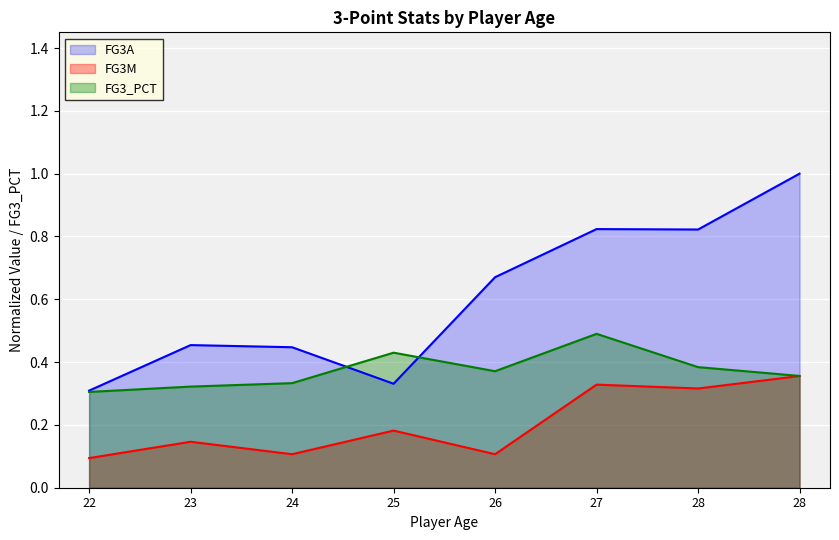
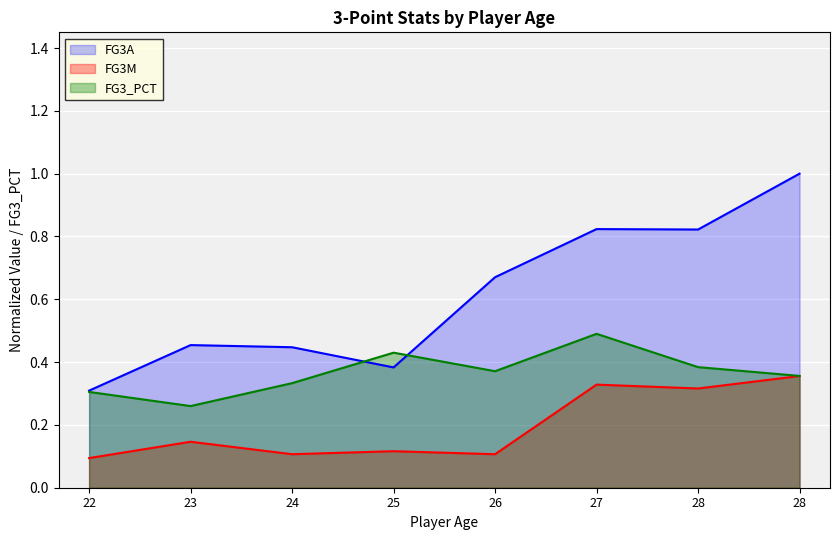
FG3_PCT, 23: 0.32 -> 0.26
FG3A, 25: 0.33 -> 0.38
FG3M, 25: 0.18 -> 0.12
